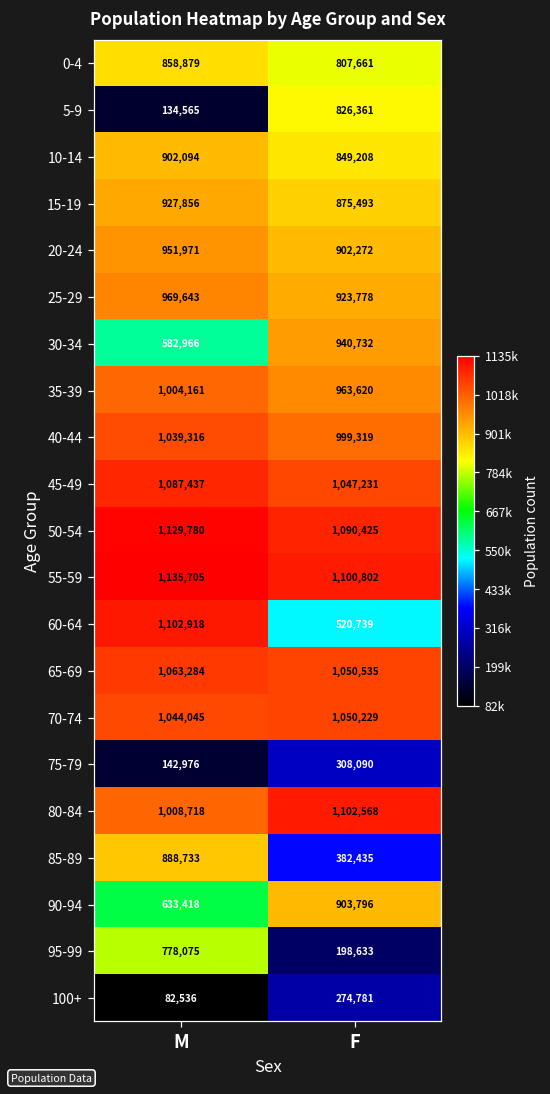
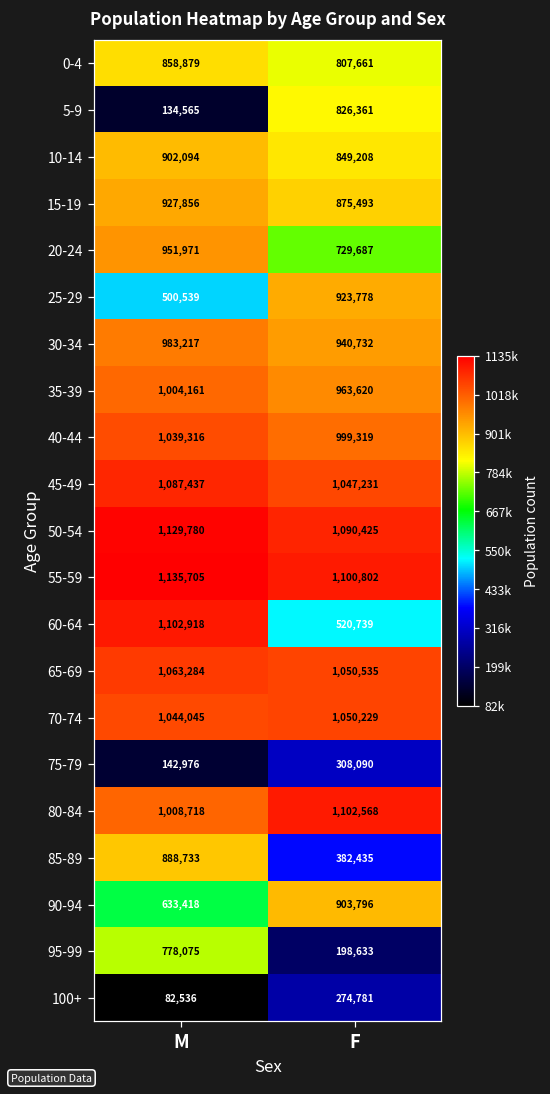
20-24, F: 902,272 -> 729,687
25-29, M: 969,643 -> 500,539
30-34, M: 582,966 -> 983,217
